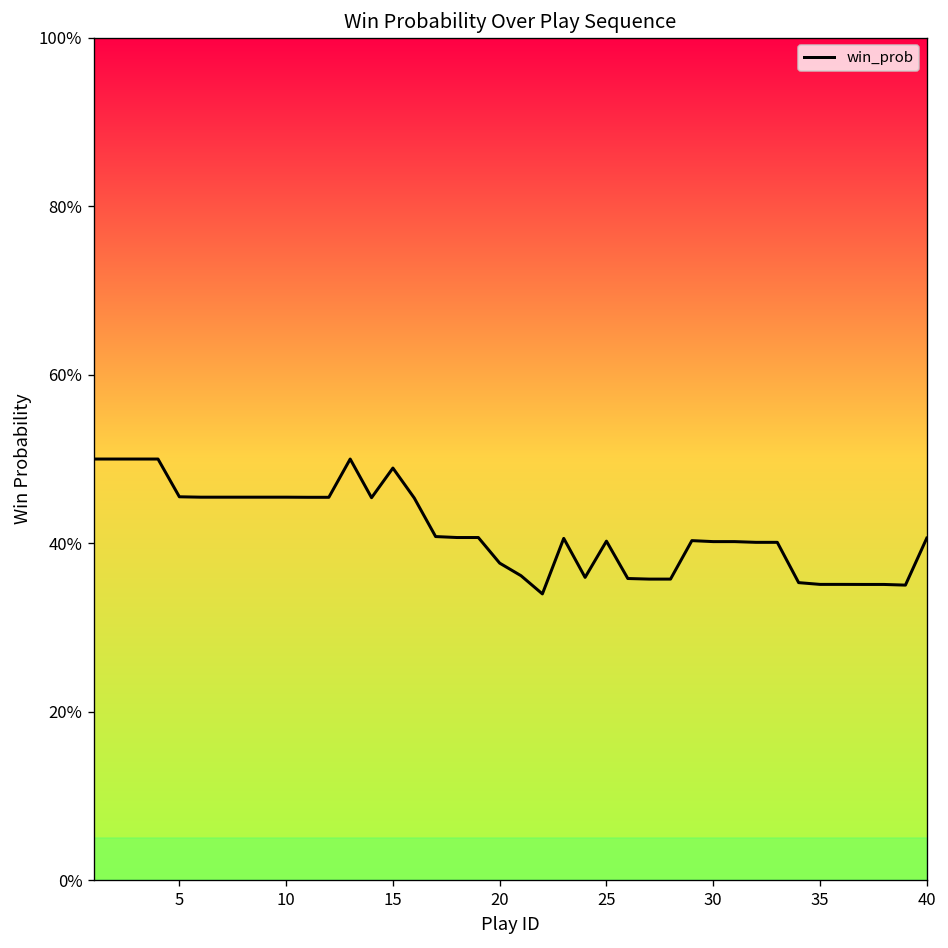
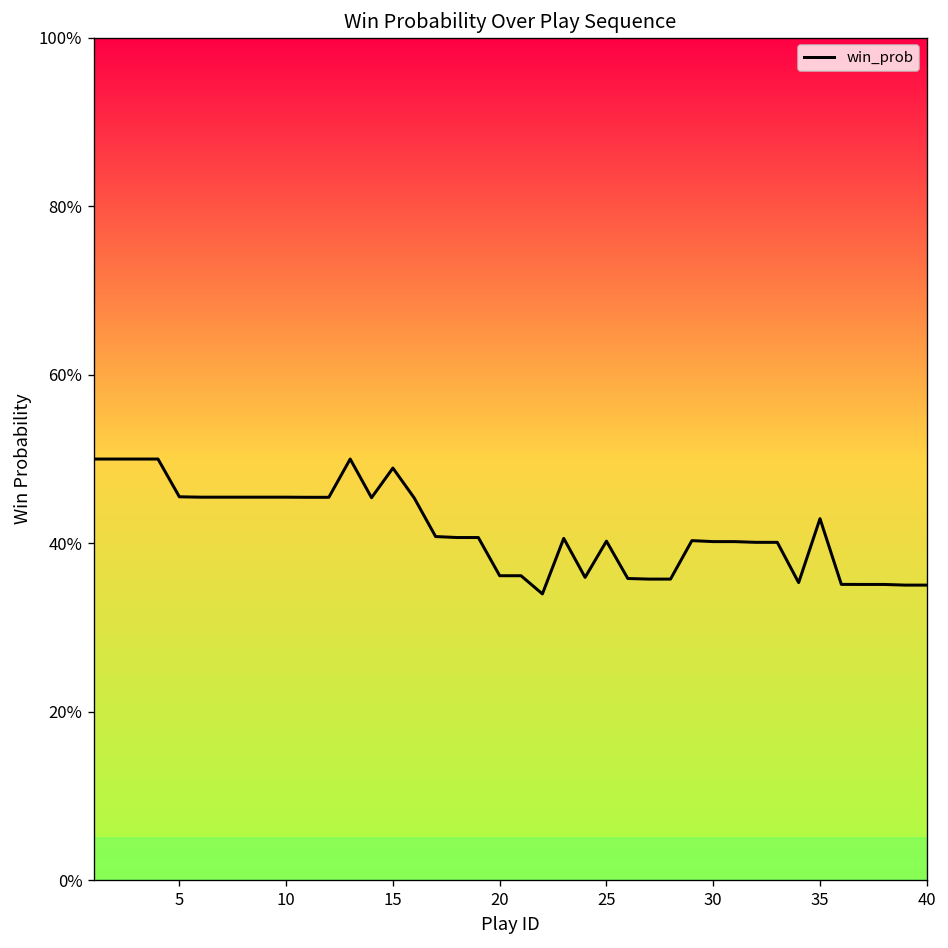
20: 38% -> 36%
35: 35% -> 43%
40: 41% -> 35%
